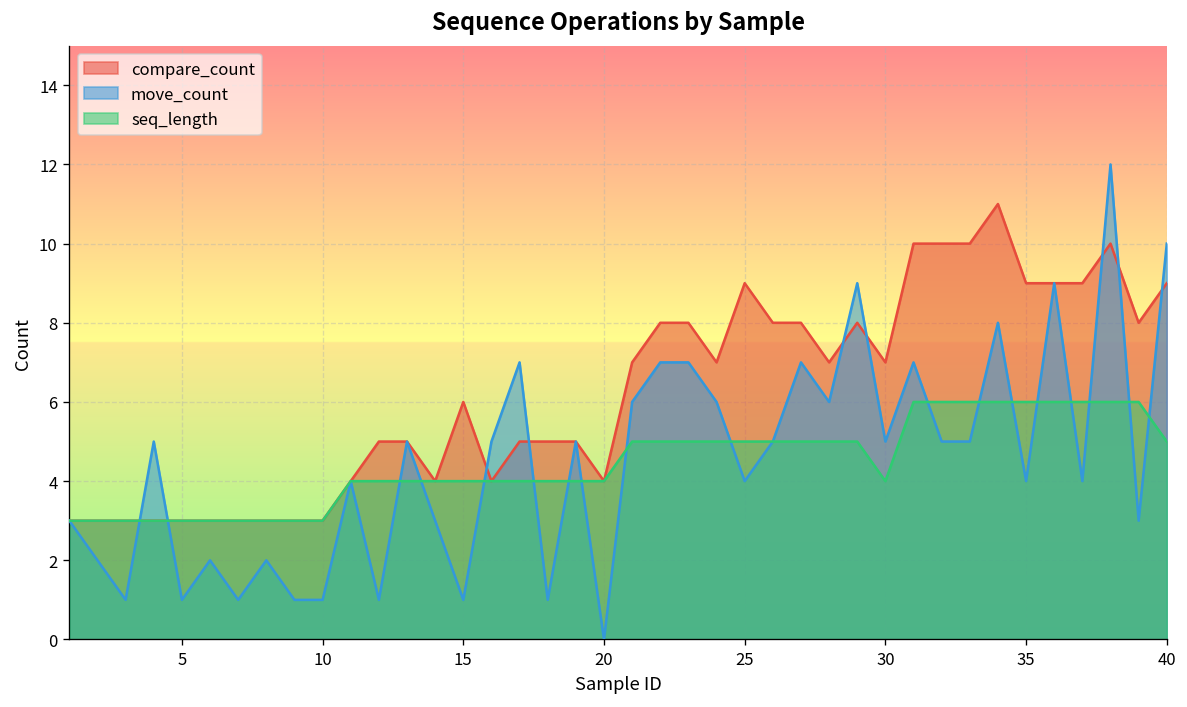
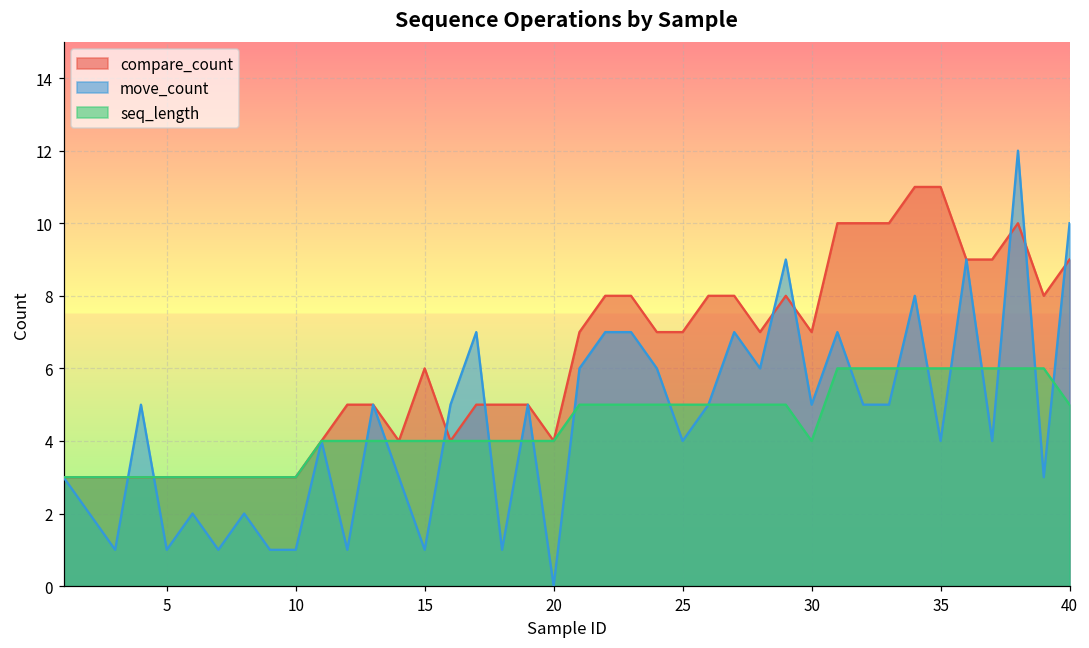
compare_count, 25: 9 -> 7
compare_count, 35: 9 -> 11
